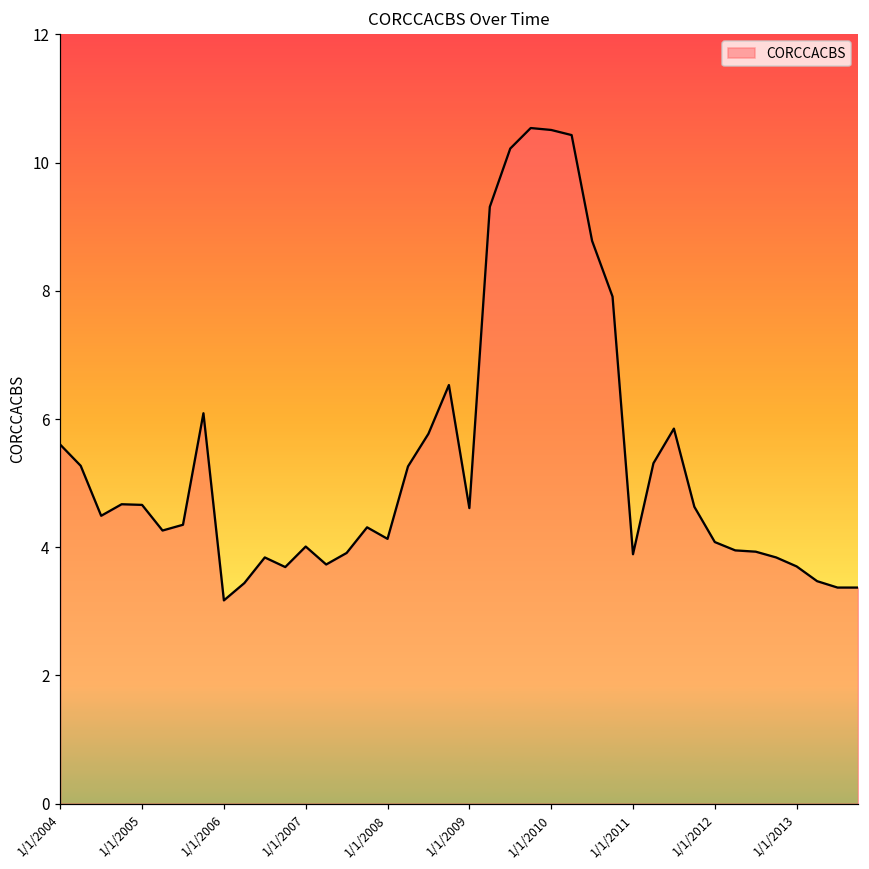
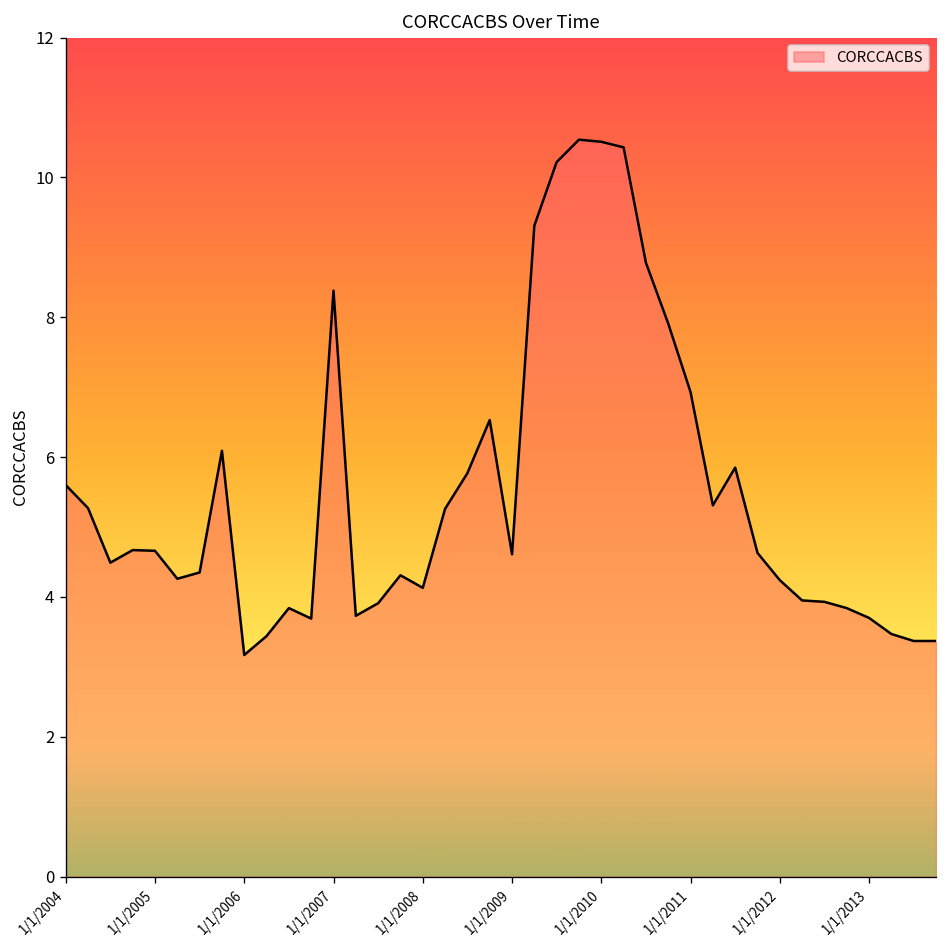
1/1/2007: 4.0 -> 8.4
1/1/2011: 3.9 -> 6.9
1/1/2012: 4.1 -> 4.2
